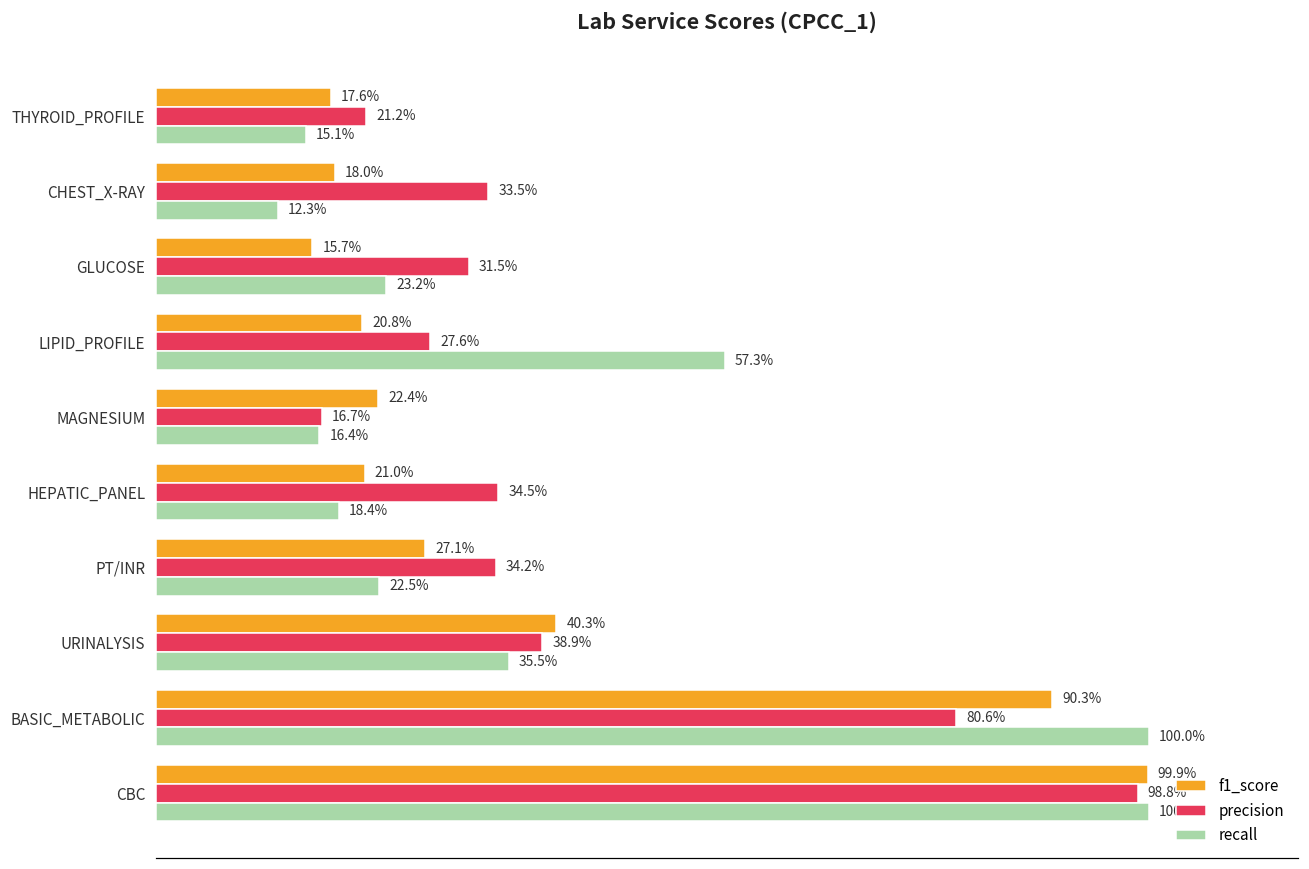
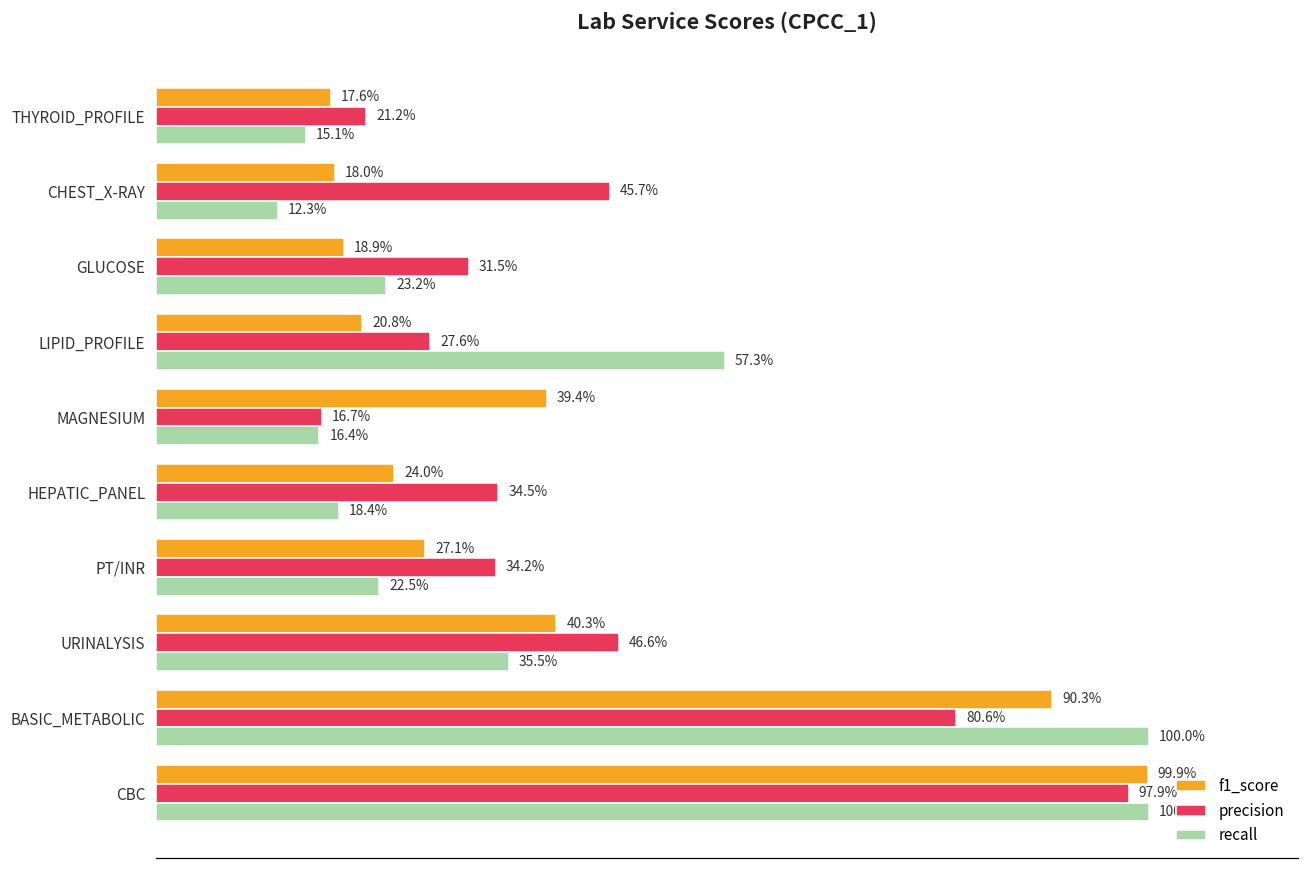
precision, CHEST_X-RAY: 33.5% -> 45.7%
f1_score, GLUCOSE: 15.7% -> 18.9%
f1_score, MAGNESIUM: 22.4% -> 39.4%
f1_score, HEPATIC_PANEL: 21.0% -> 24.0%
precision, URINALYSIS: 38.9% -> 46.6%
precision, CBC: 98.8% -> 97.9%
